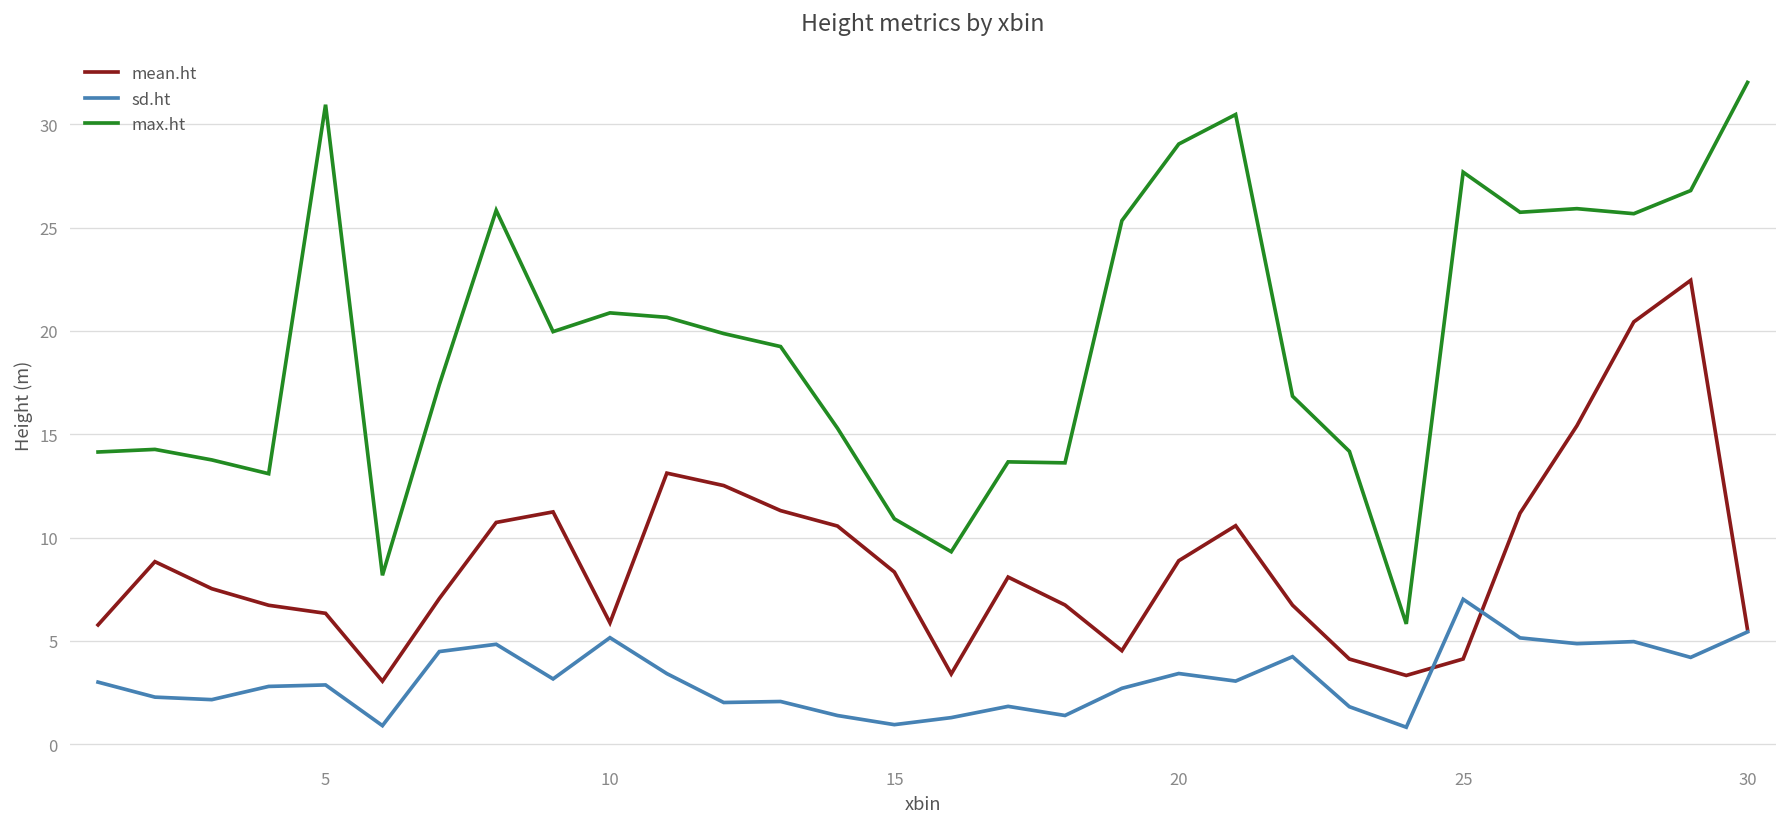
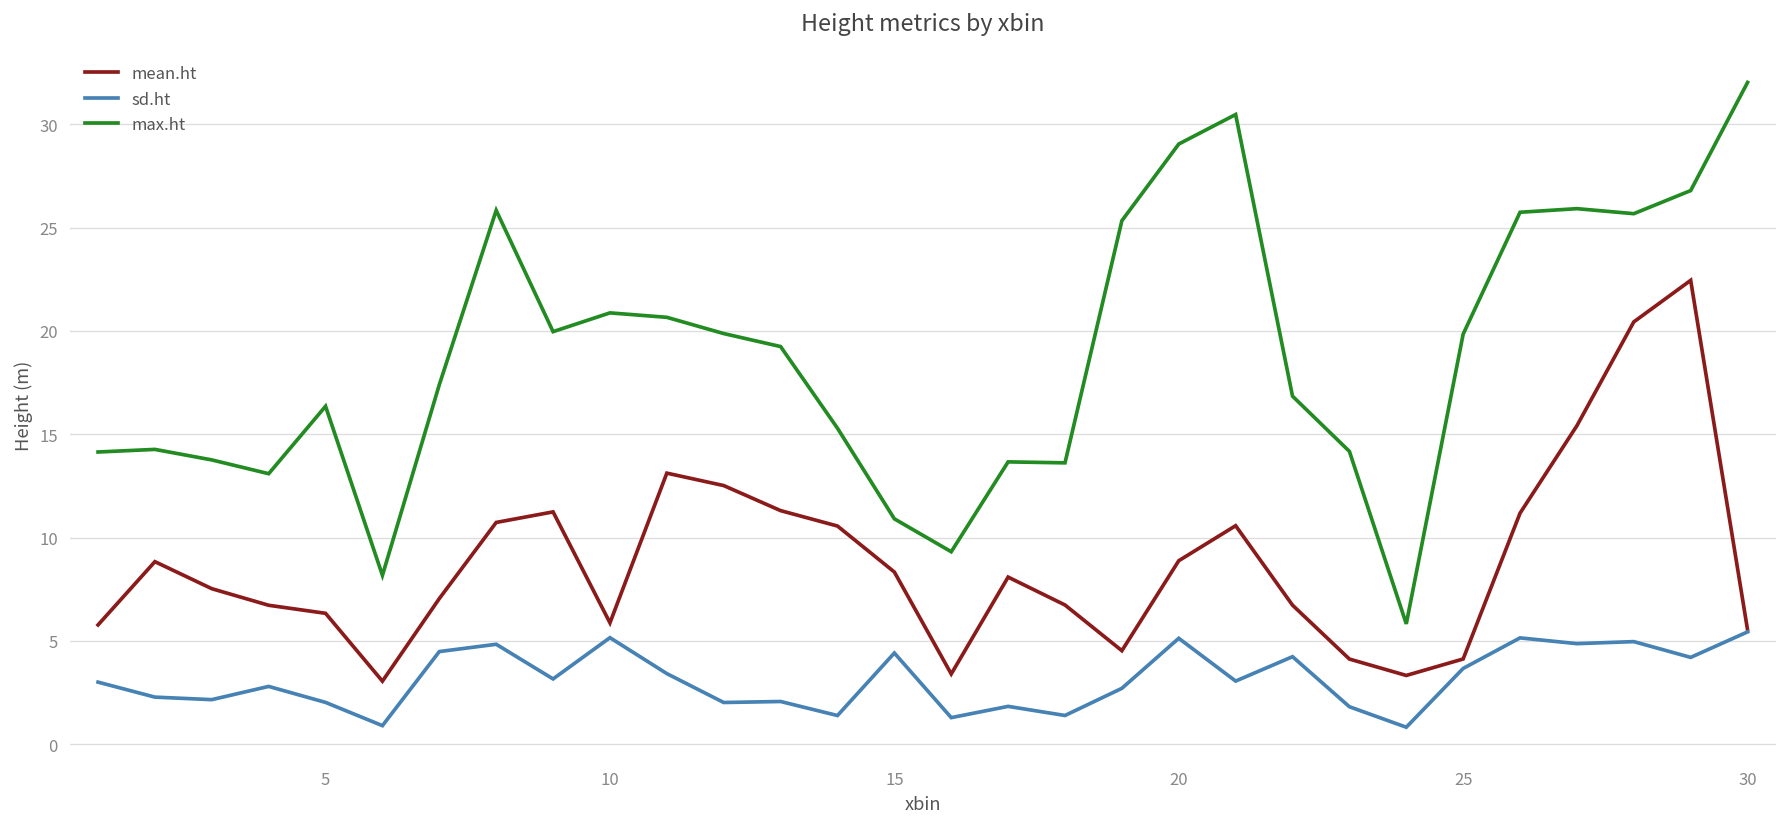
sd.ht, 5: 2.9 -> 2.0
max.ht, 5: 30.9 -> 16.4
sd.ht, 15: 0.9 -> 4.4
sd.ht, 20: 3.4 -> 5.1
sd.ht, 25: 7.0 -> 3.7
max.ht, 25: 27.7 -> 19.8
